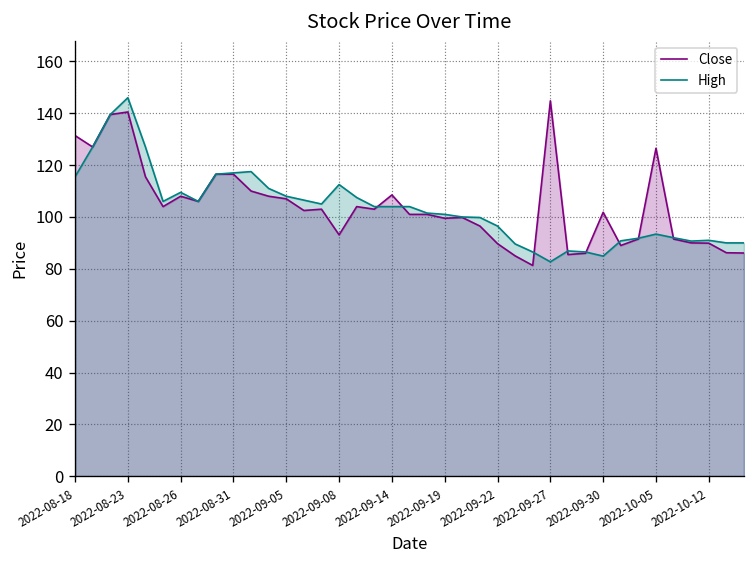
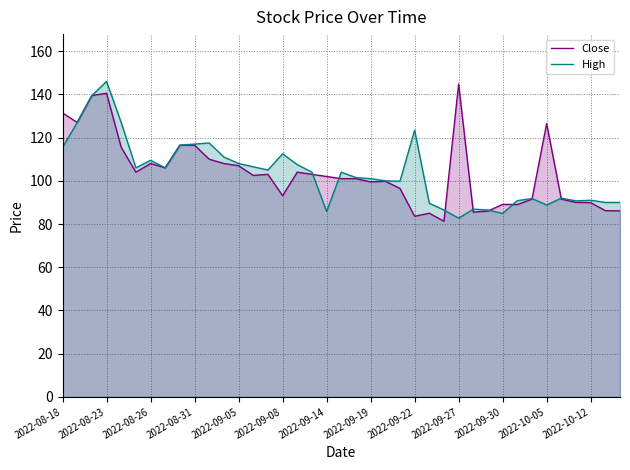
Close, 2022-09-14: 109 -> 102
High, 2022-09-14: 104 -> 86
Close, 2022-09-22: 90 -> 84
High, 2022-09-22: 97 -> 123
Close, 2022-09-30: 102 -> 89
High, 2022-10-05: 93 -> 89
